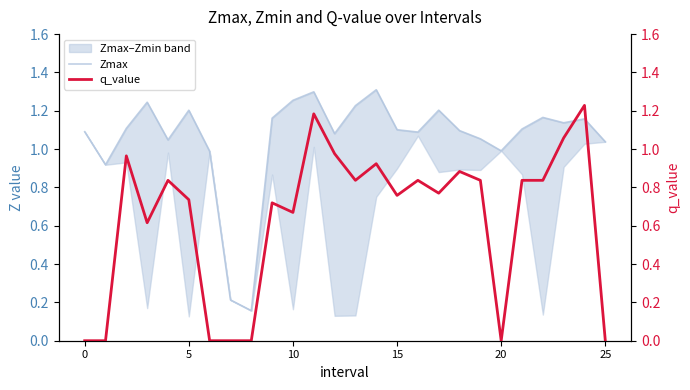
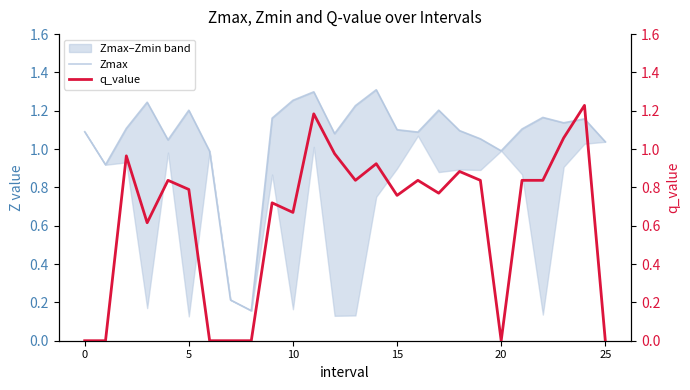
q_value, 5: 0.74 -> 0.79
